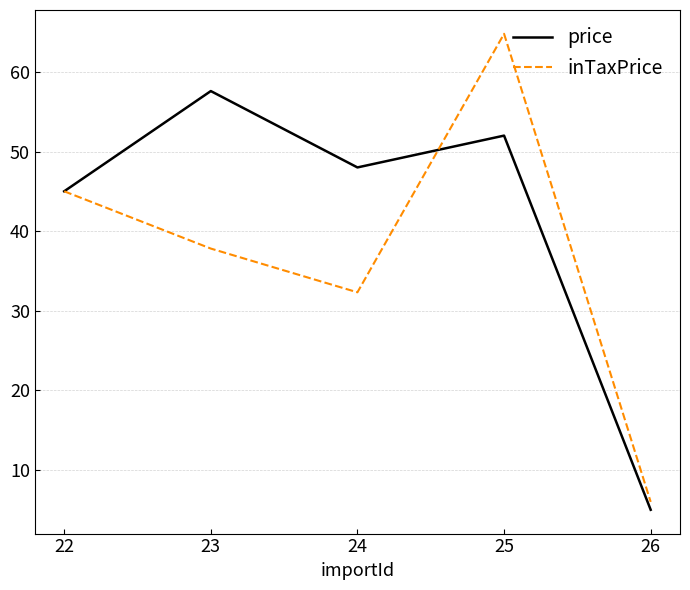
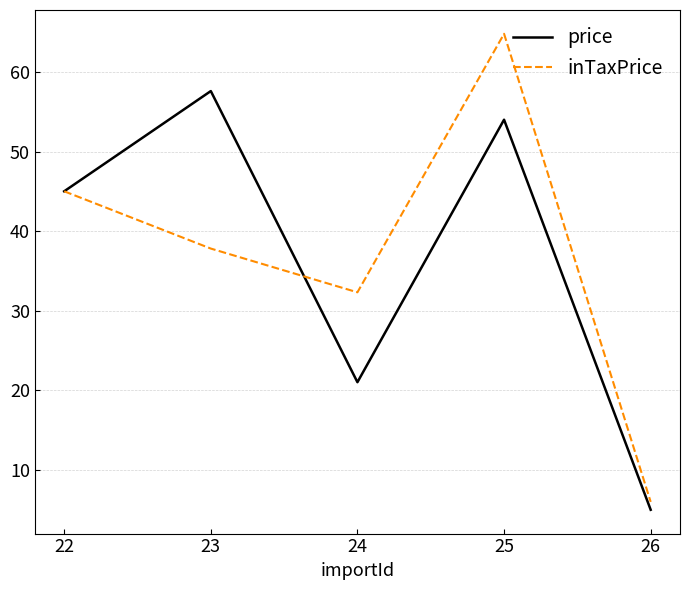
price, 24: 48 -> 21
price, 25: 52 -> 54
